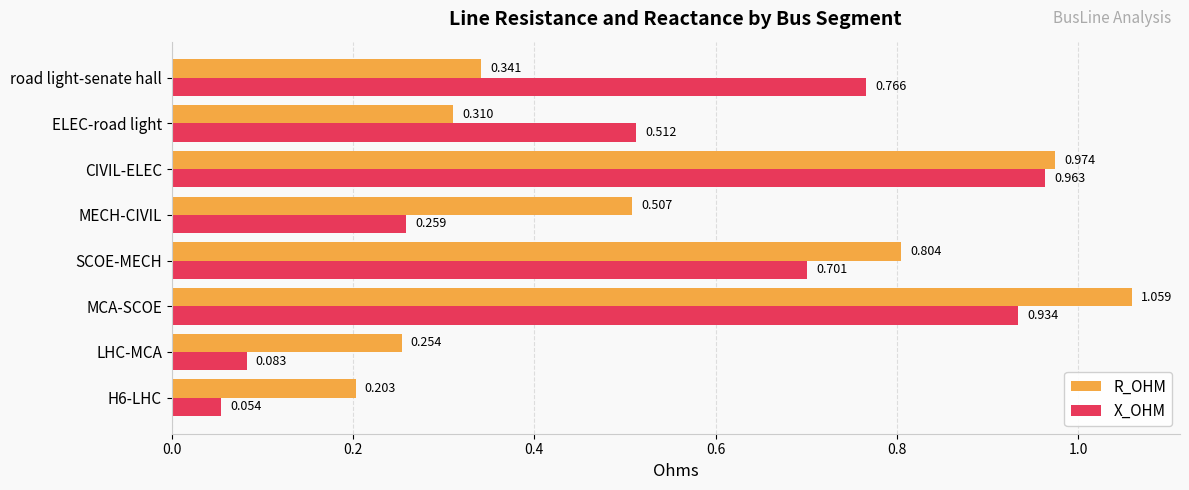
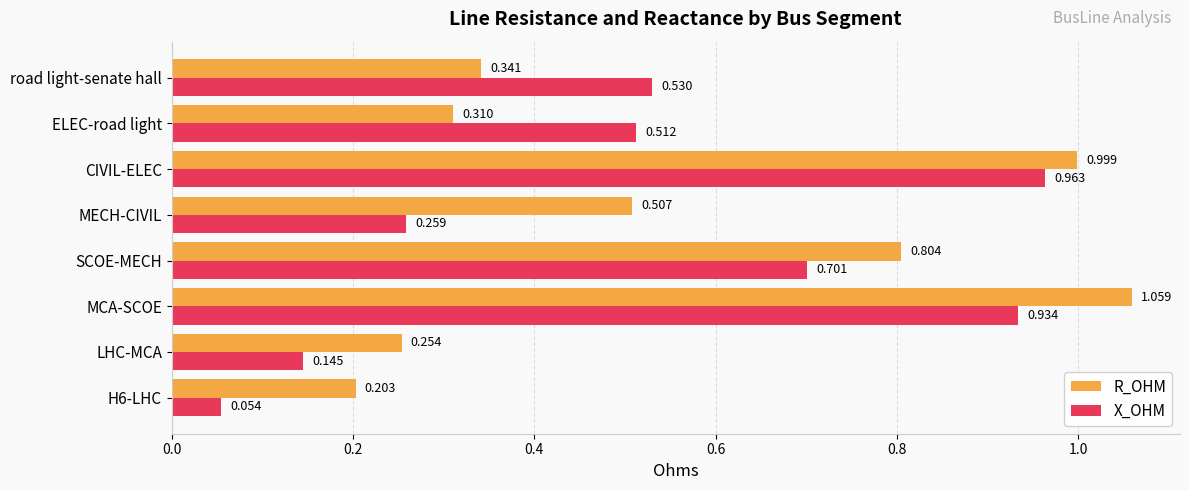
X_OHM, road light-senate hall: 0.766 -> 0.530
R_OHM, CIVIL-ELEC: 0.974 -> 0.999
X_OHM, LHC-MCA: 0.083 -> 0.145
